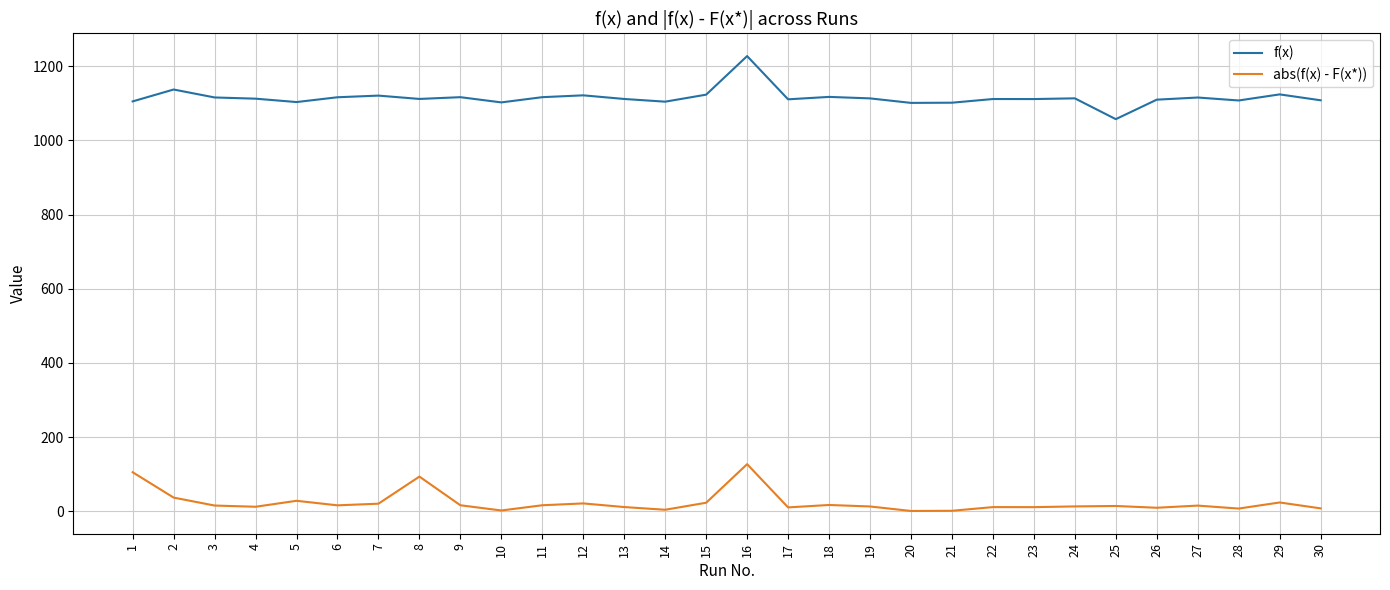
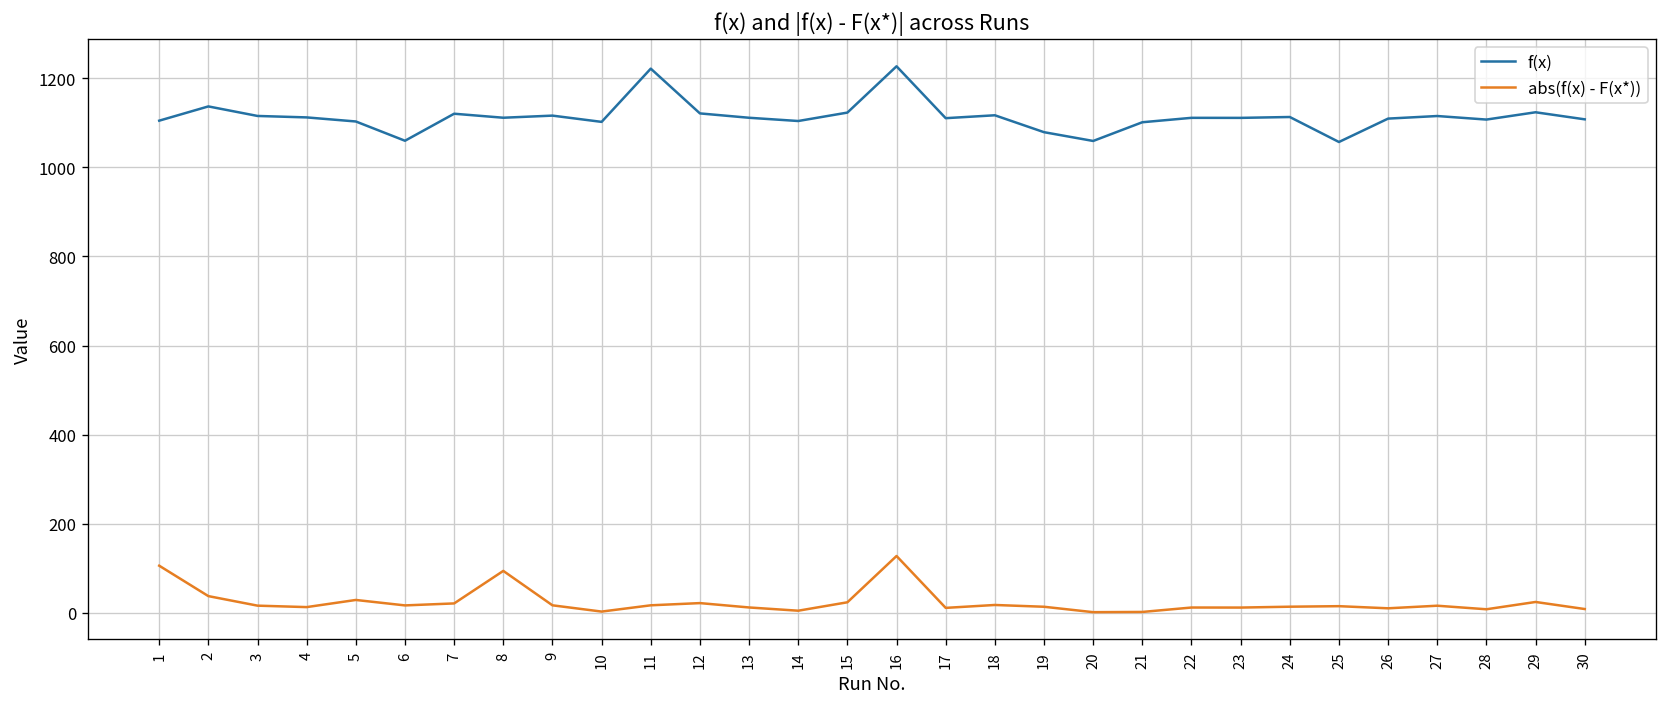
f(x), 6: 1120 -> 1060
f(x), 11: 1120 -> 1220
f(x), 19: 1110 -> 1080
f(x), 20: 1100 -> 1060
